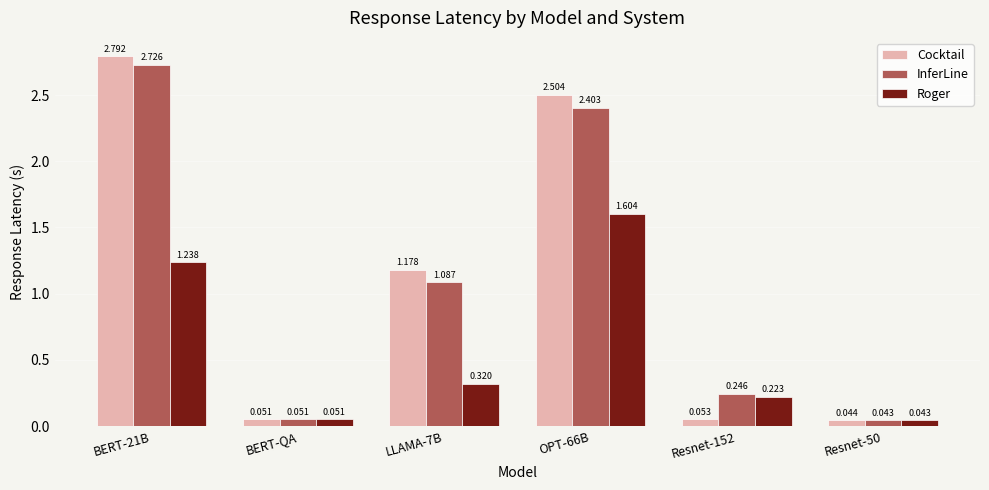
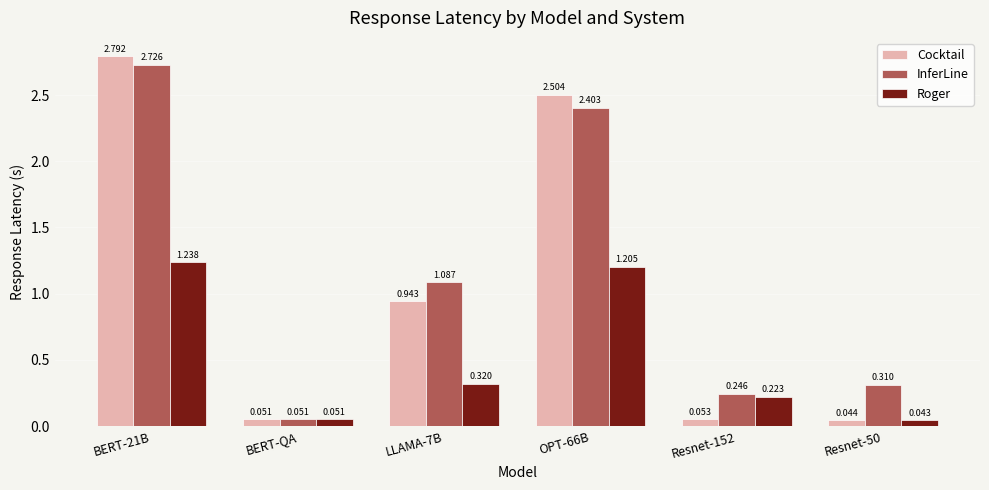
Cocktail, LLAMA-7B: 1.178 -> 0.943
Roger, OPT-66B: 1.604 -> 1.205
InferLine, Resnet-50: 0.043 -> 0.310
